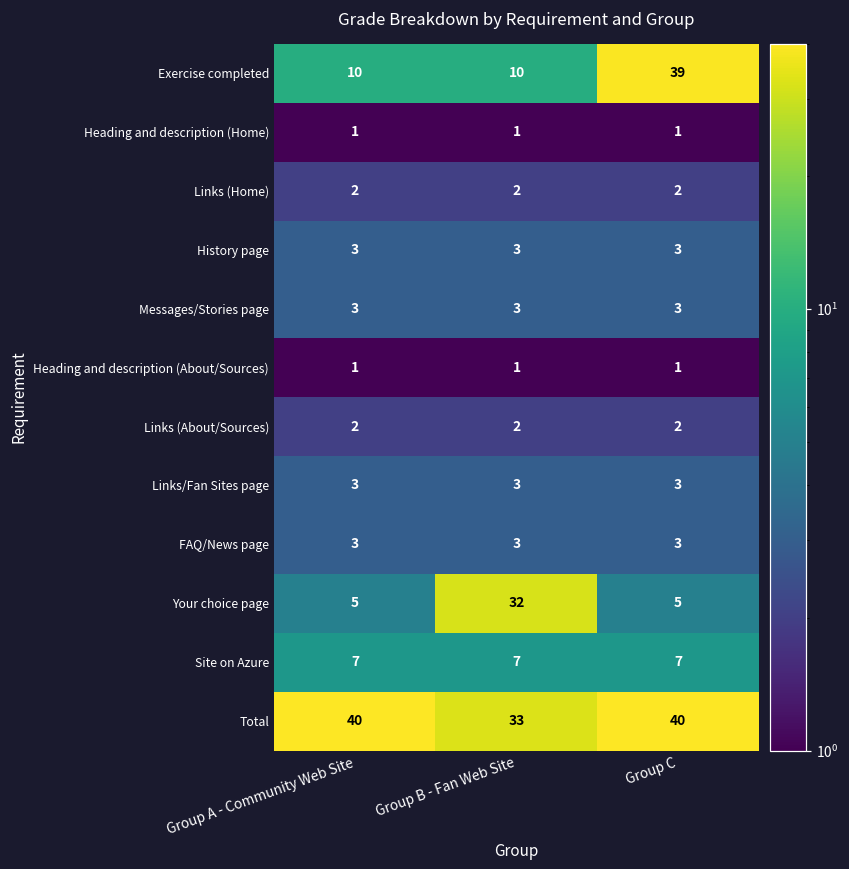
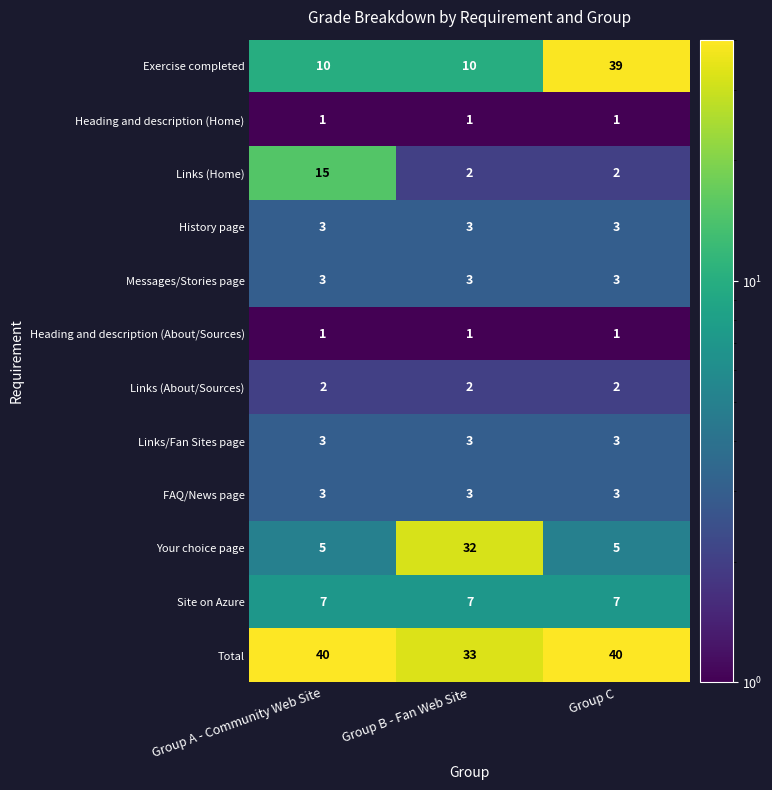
Links (Home), Group A - Community Web Site: 2 -> 15
